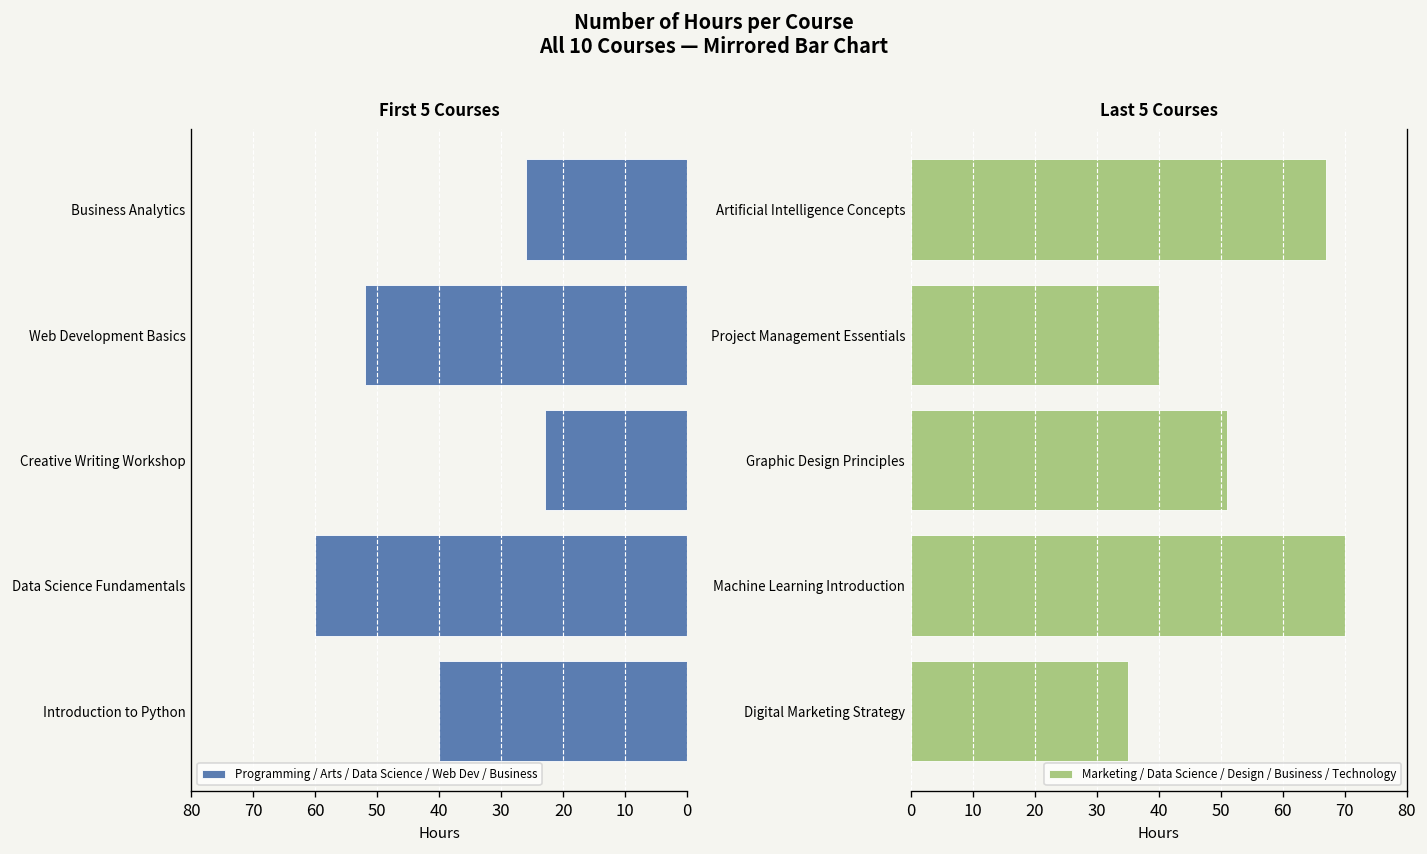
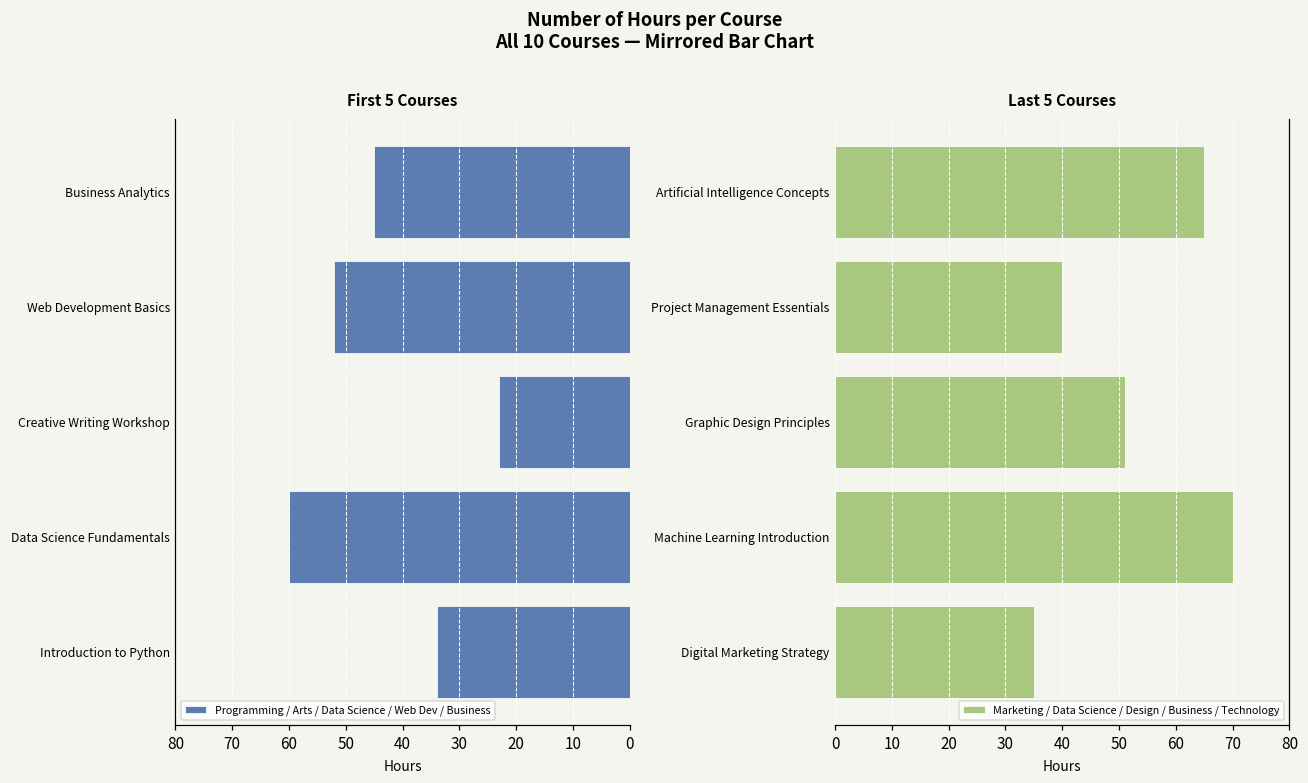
First 5 Courses, Business Analytics: 26 -> 45
First 5 Courses, Introduction to Python: 40 -> 34
Last 5 Courses, Artificial Intelligence Concepts: 67 -> 65
